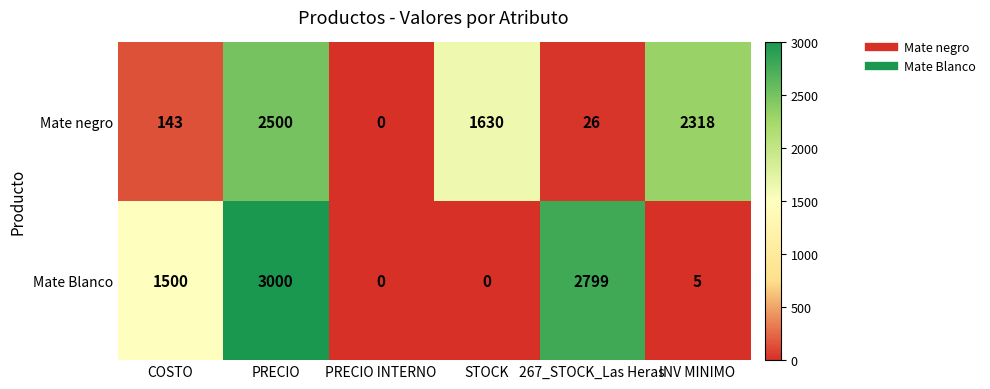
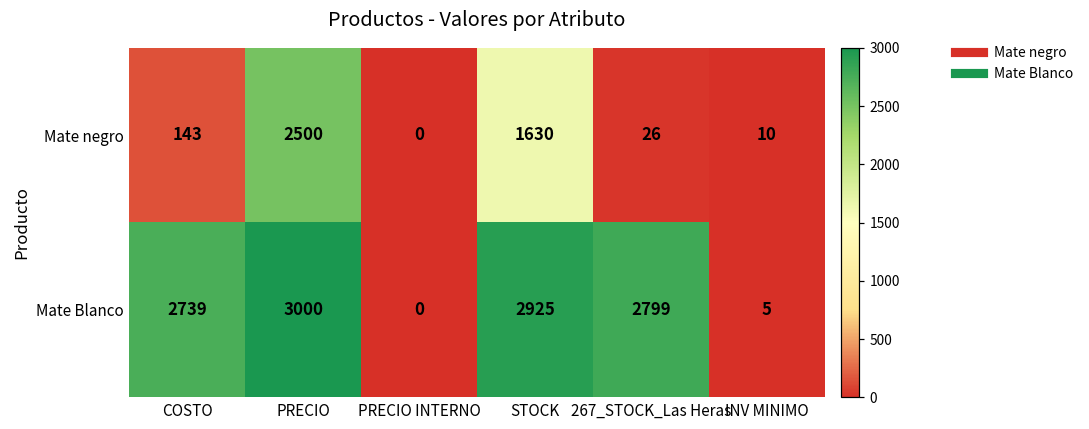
Mate negro, INV MINIMO: 2318 -> 10
Mate Blanco, COSTO: 1500 -> 2739
Mate Blanco, STOCK: 0 -> 2925
